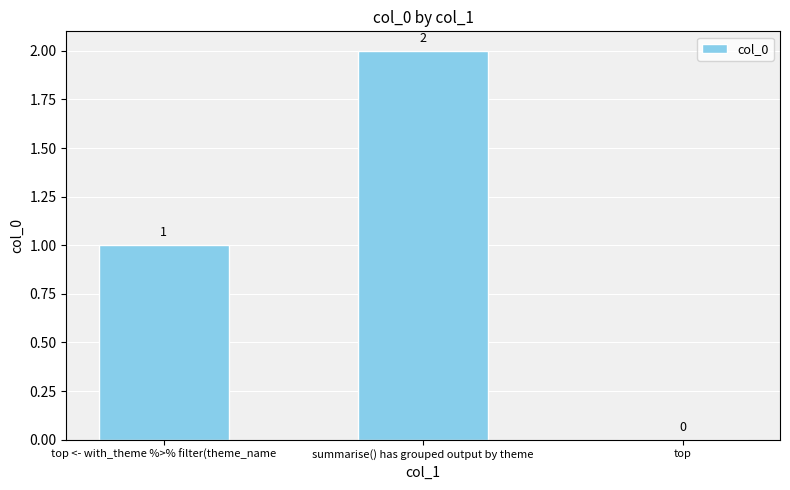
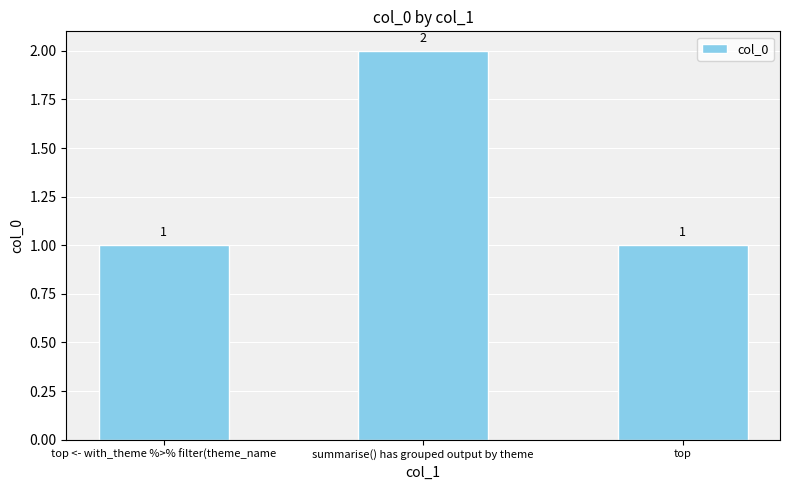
top: 0 -> 1
